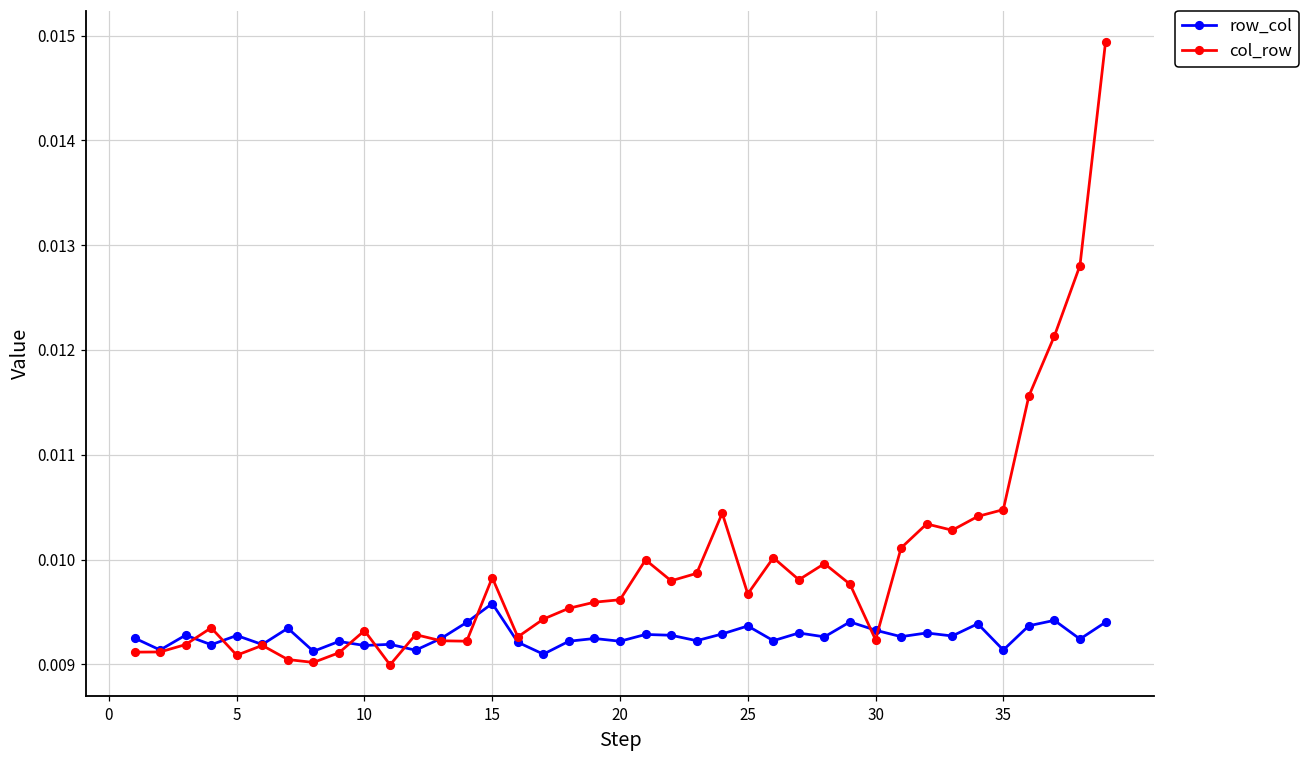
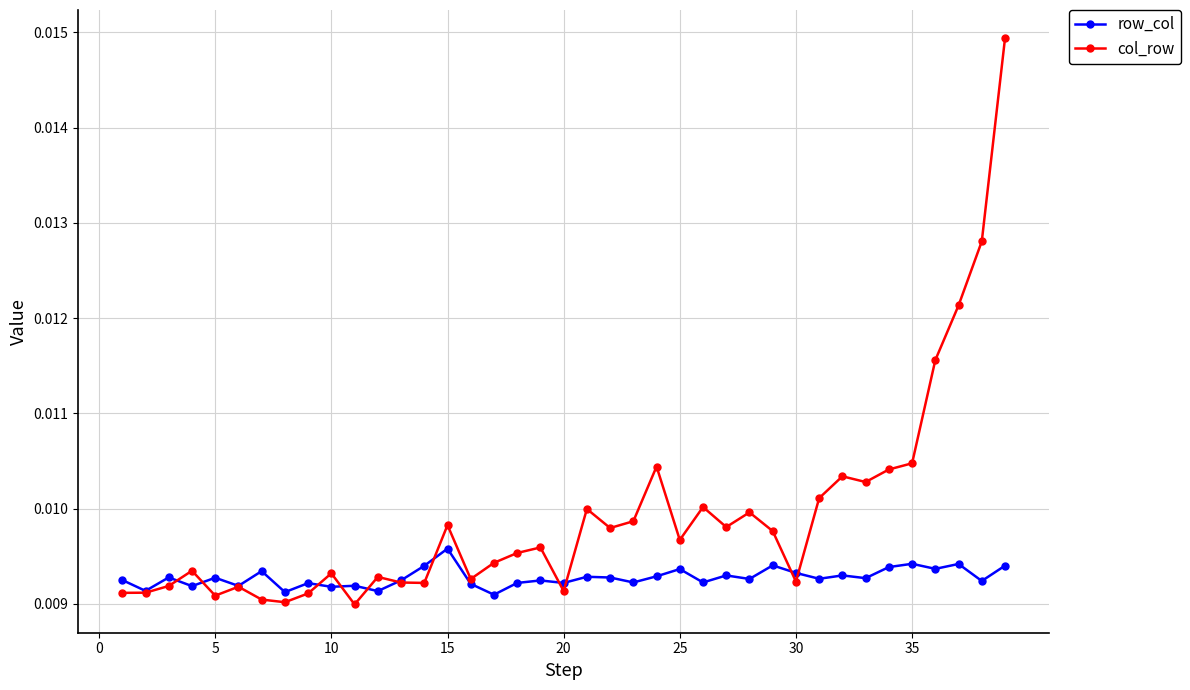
col_row, 20: 0.0096 -> 0.0091
row_col, 35: 0.0091 -> 0.0094
